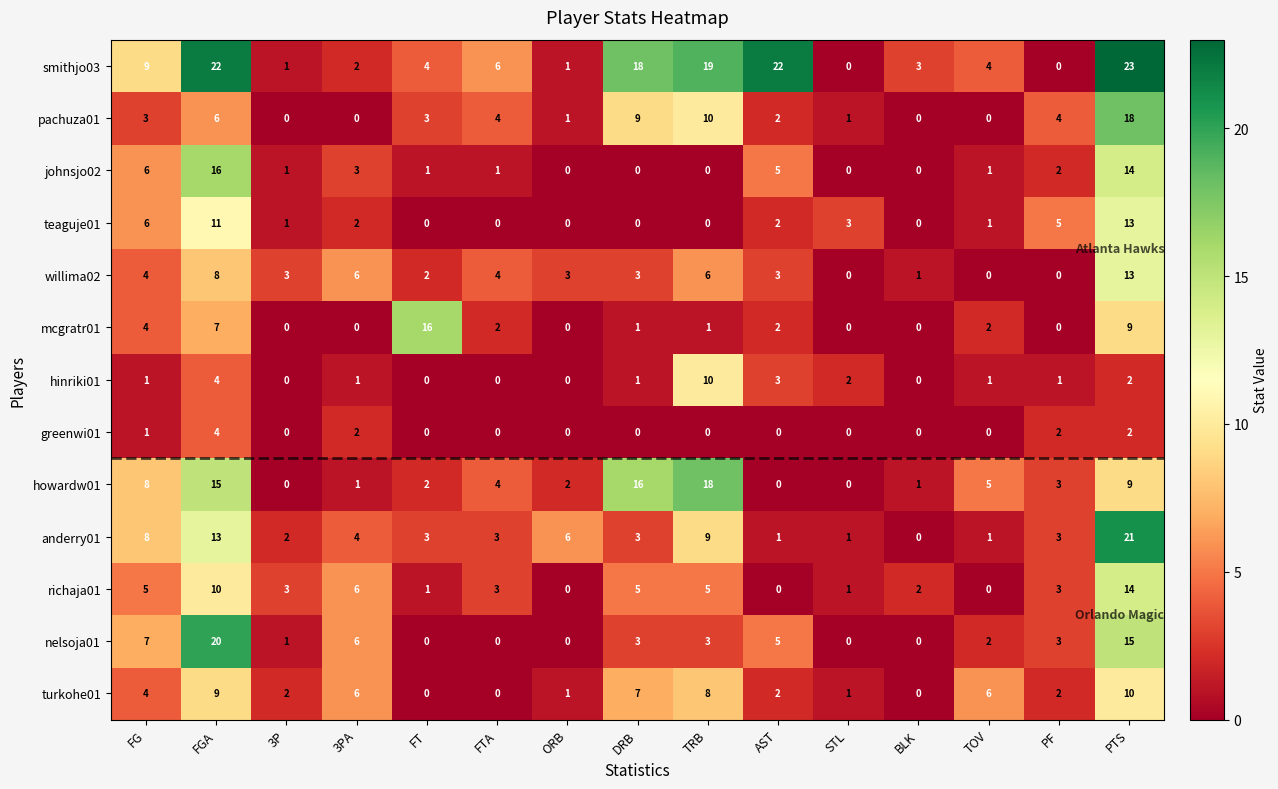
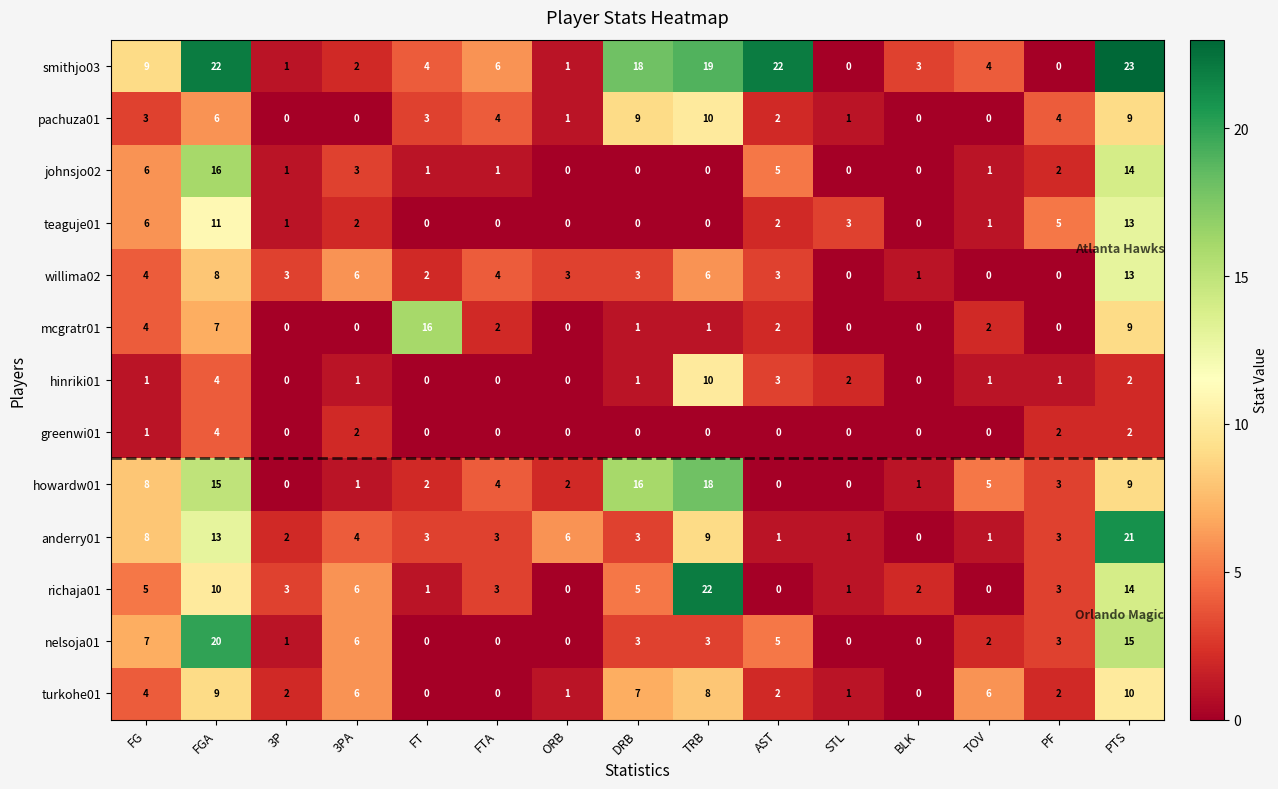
pachuza01, PTS: 18 -> 9
richaja01, TRB: 5 -> 22
